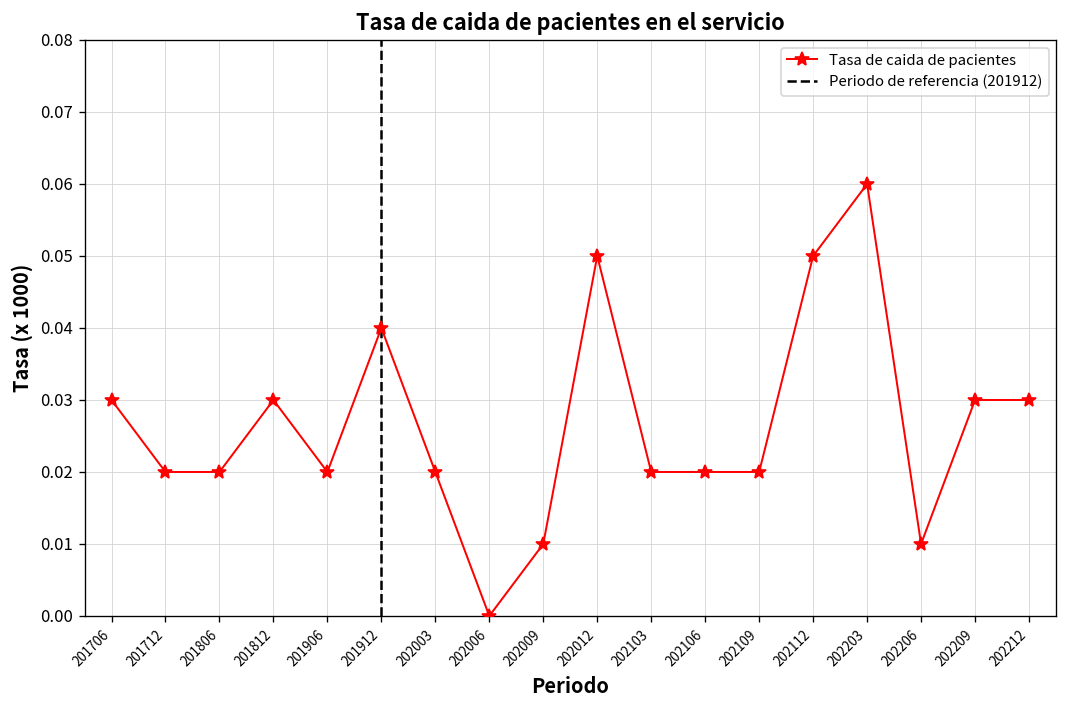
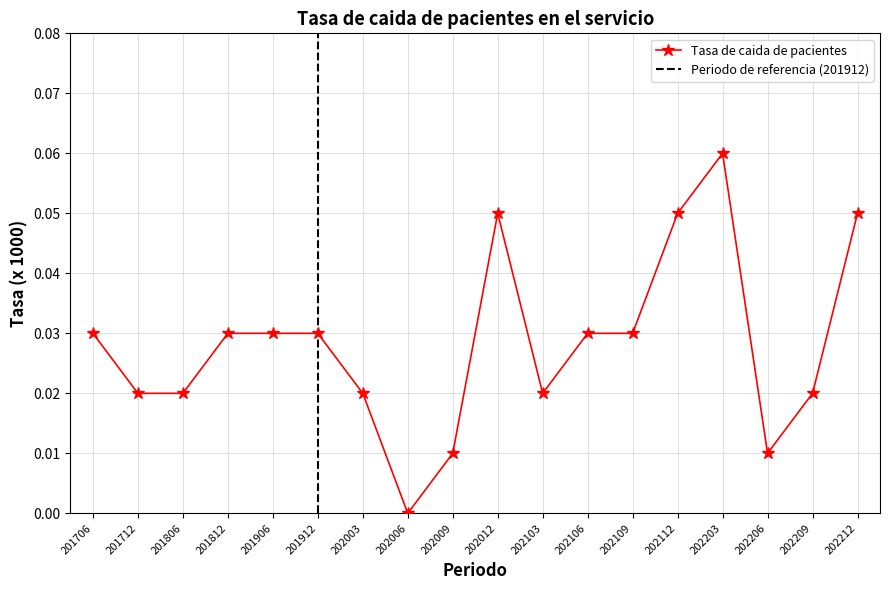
201906: 0.02 -> 0.03
201912: 0.04 -> 0.03
202106: 0.02 -> 0.03
202109: 0.02 -> 0.03
202209: 0.03 -> 0.02
202212: 0.03 -> 0.05
